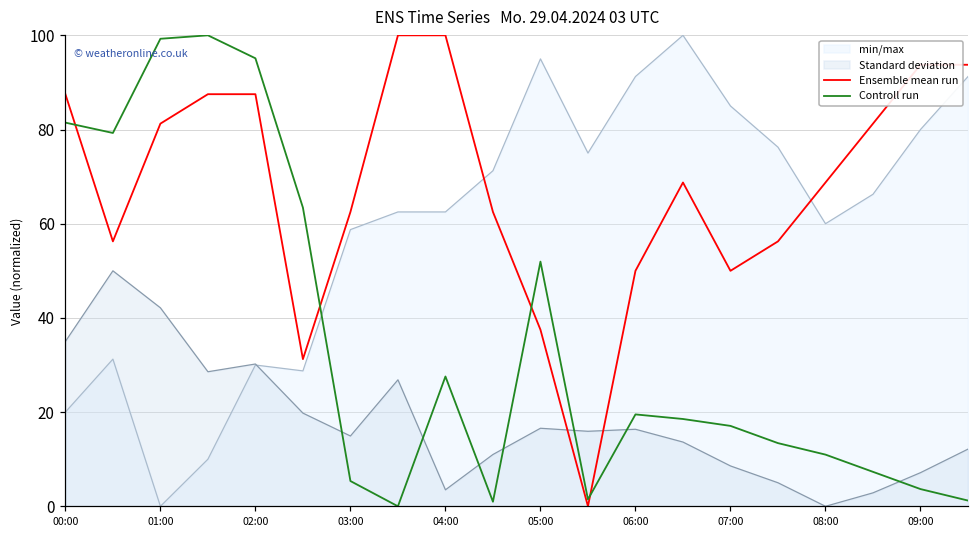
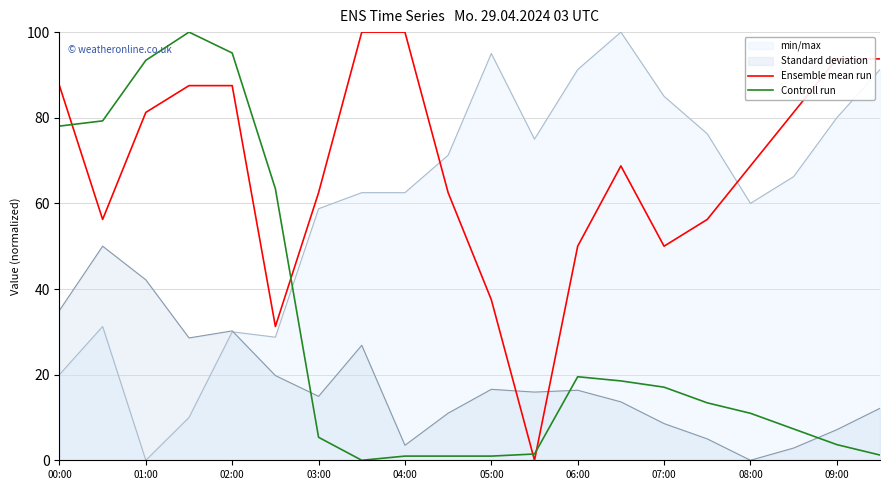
Controll run, 00:00: 81 -> 78
Controll run, 01:00: 99 -> 93
Controll run, 04:00: 28 -> 1
Controll run, 05:00: 52 -> 1
